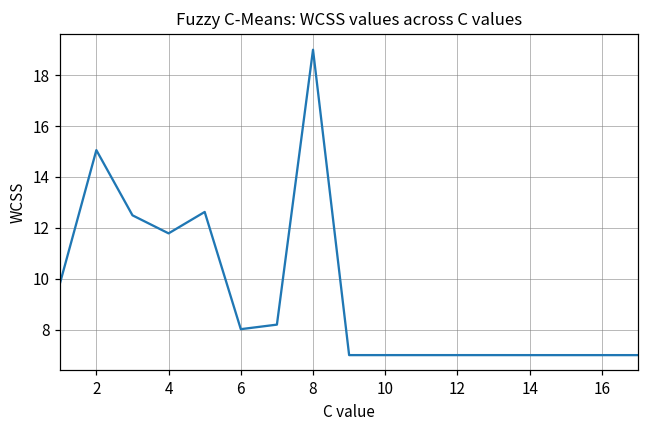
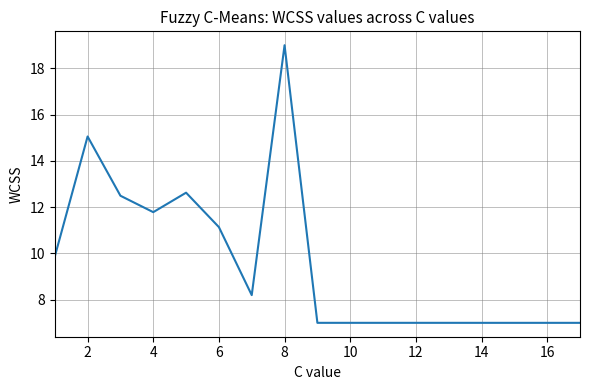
6: 8.0 -> 11.1
